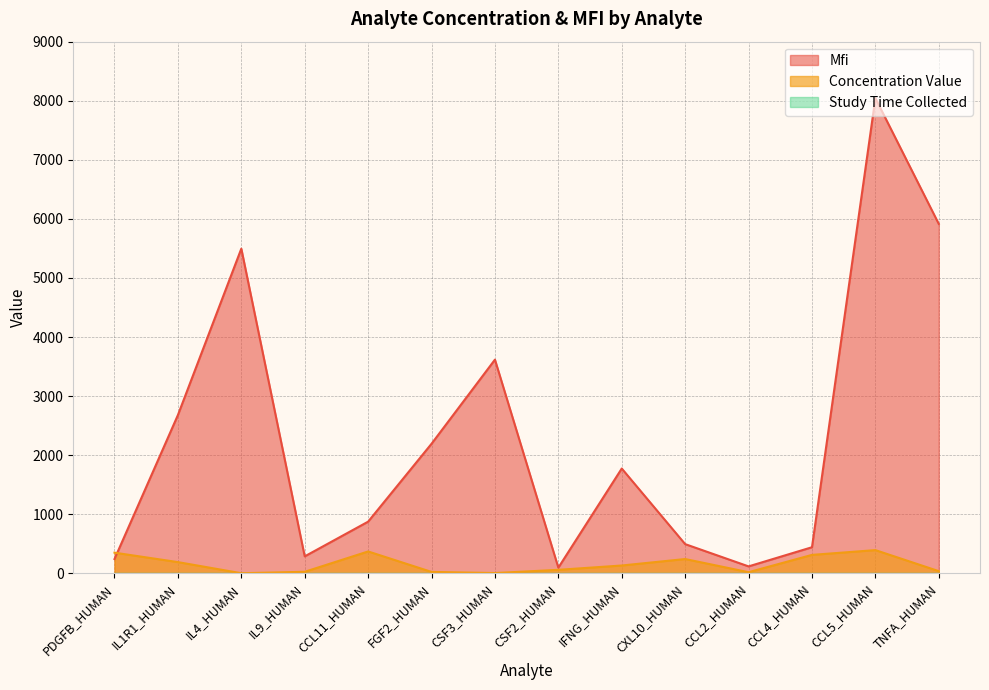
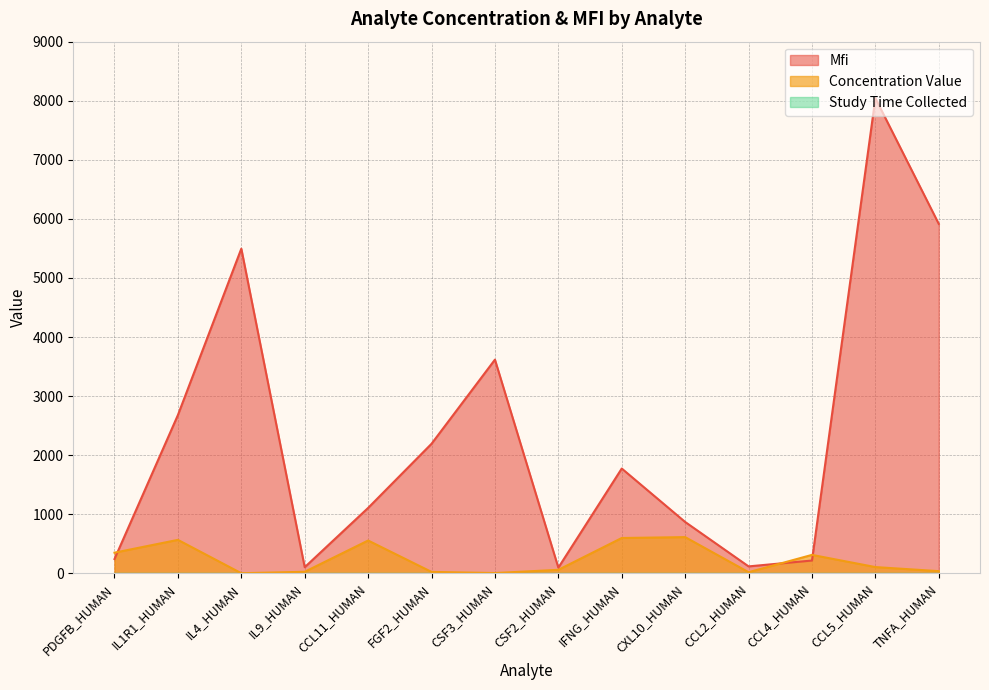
Concentration Value, IL1R1_HUMAN: 200 -> 600
Mfi, IL9_HUMAN: 300 -> 100
Mfi, CCL11_HUMAN: 900 -> 1100
Concentration Value, CCL11_HUMAN: 400 -> 600
Concentration Value, IFNG_HUMAN: 100 -> 600
Mfi, CXL10_HUMAN: 500 -> 900
Concentration Value, CXL10_HUMAN: 200 -> 600
Mfi, CCL4_HUMAN: 400 -> 200
Concentration Value, CCL5_HUMAN: 400 -> 100
